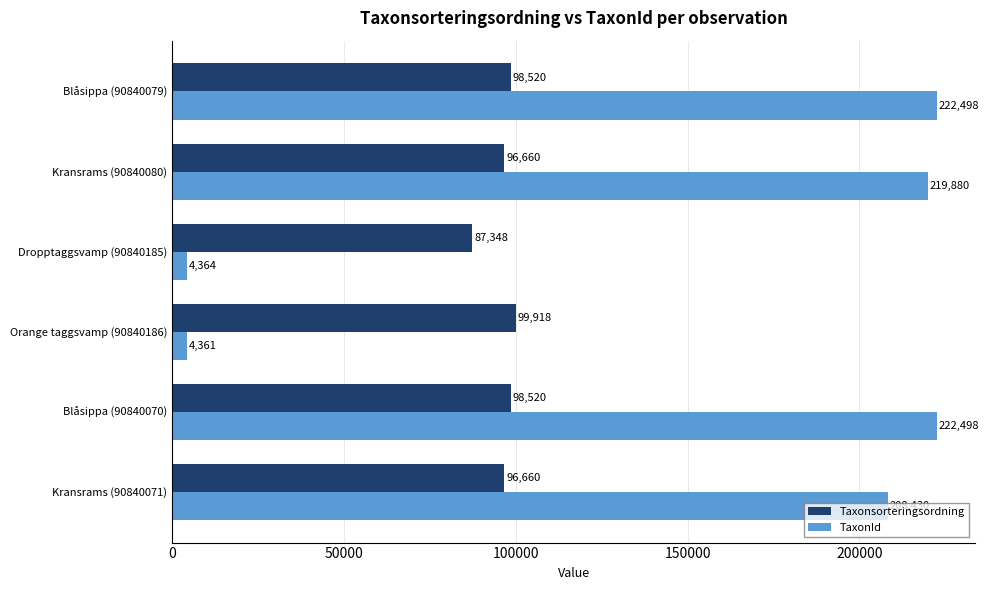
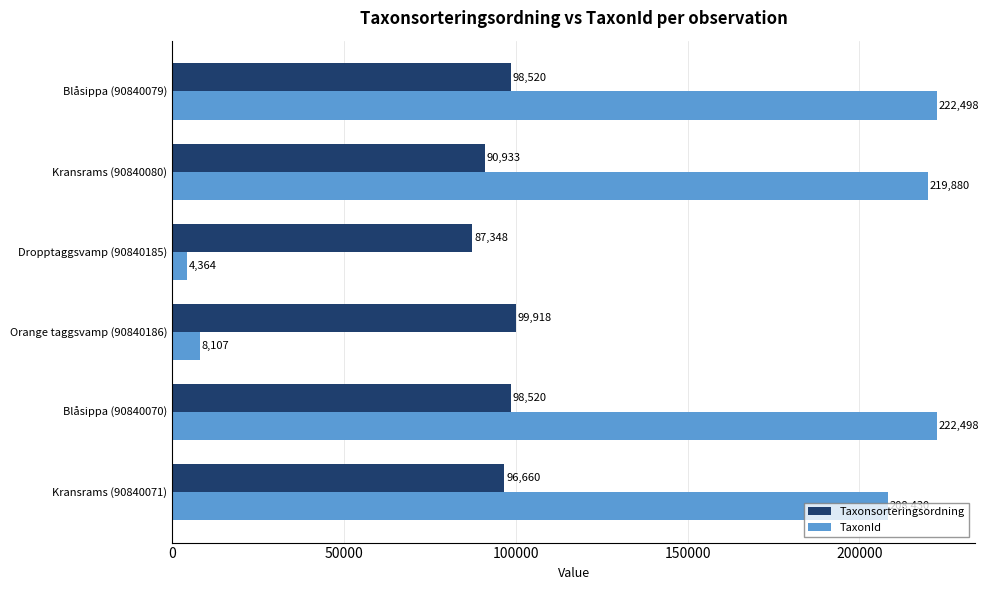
Taxonsorteringsordning, Kransrams (90840080): 96,660 -> 90,933
TaxonId, Orange taggsvamp (90840186): 4,361 -> 8,107
